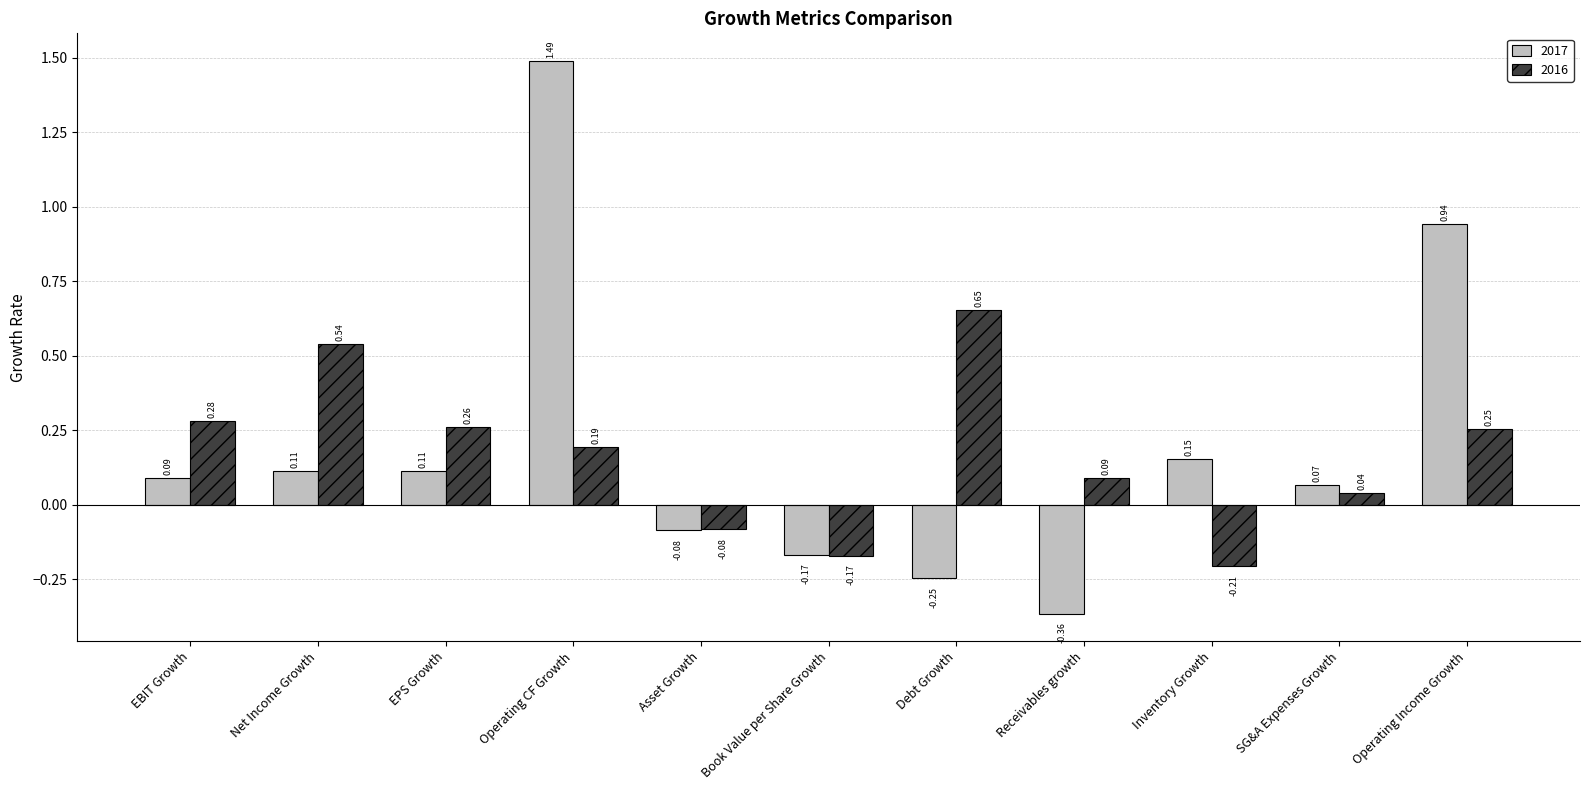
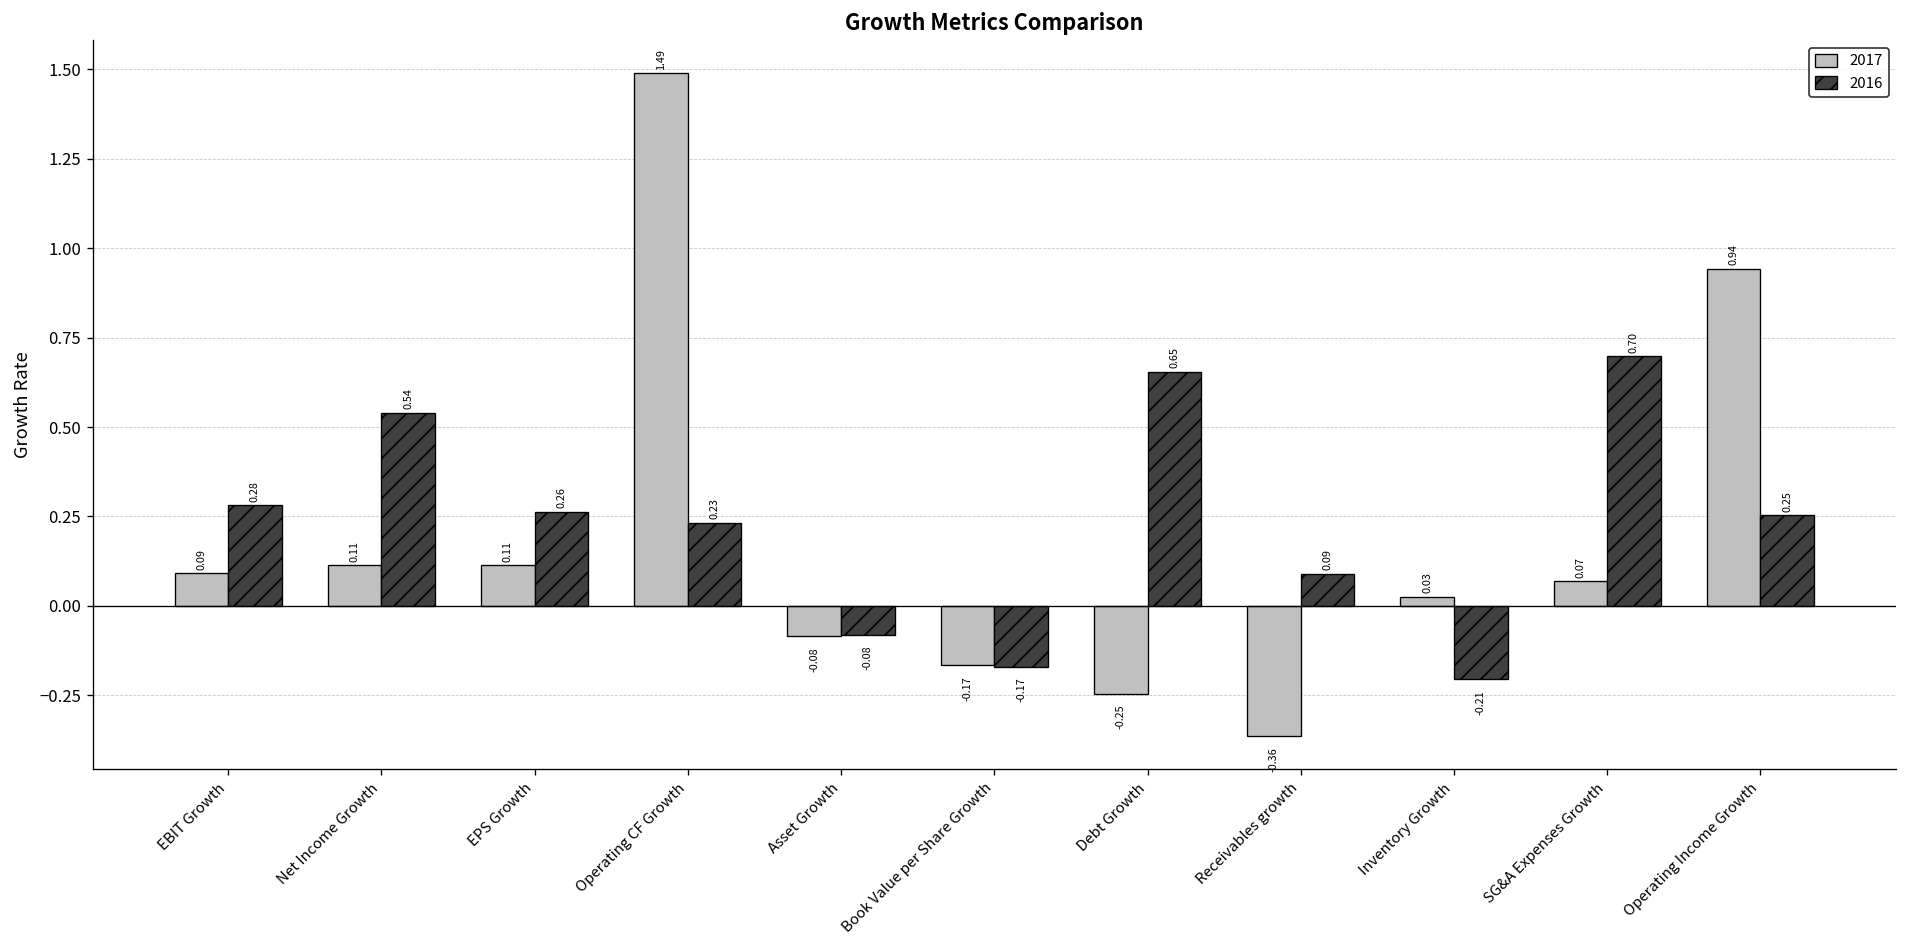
2016, Operating CF Growth: 0.19 -> 0.23
2017, Inventory Growth: 0.15 -> 0.03
2016, SG&A Expenses Growth: 0.04 -> 0.70
